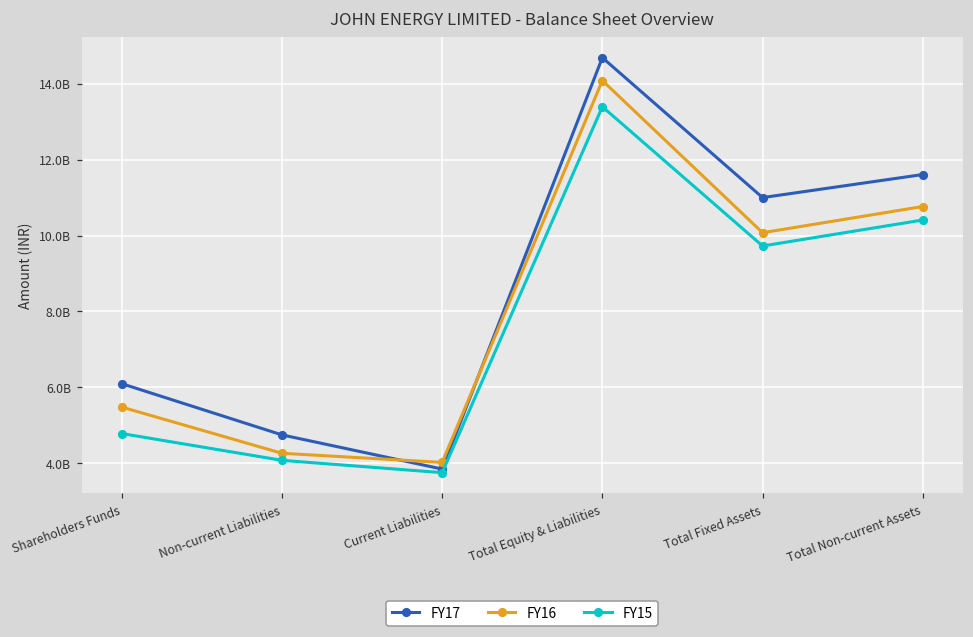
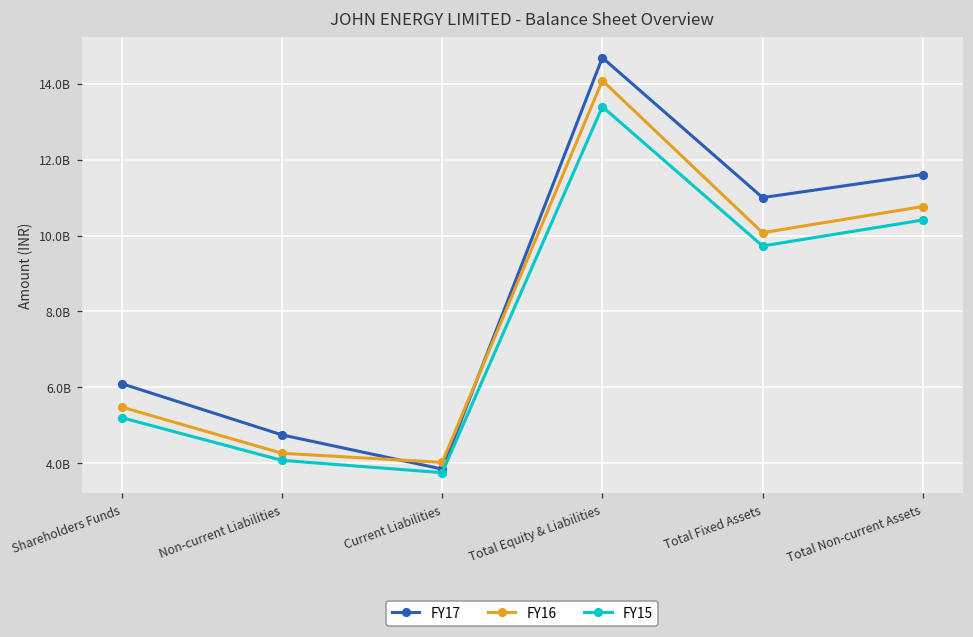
FY15, Shareholders Funds: 4800000000 -> 5200000000
